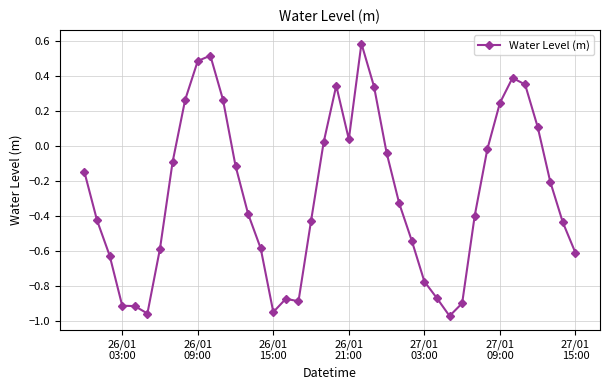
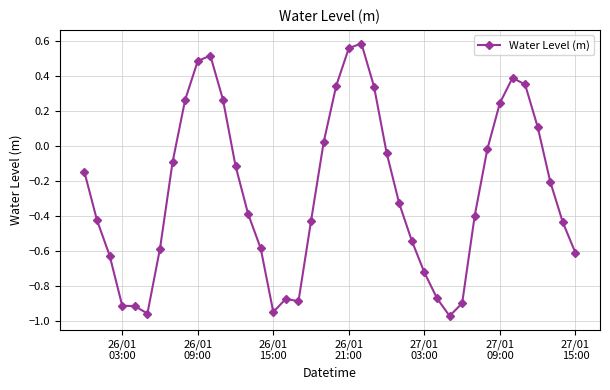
26/01 21:00: 0.04 -> 0.56
27/01 03:00: -0.78 -> -0.72
